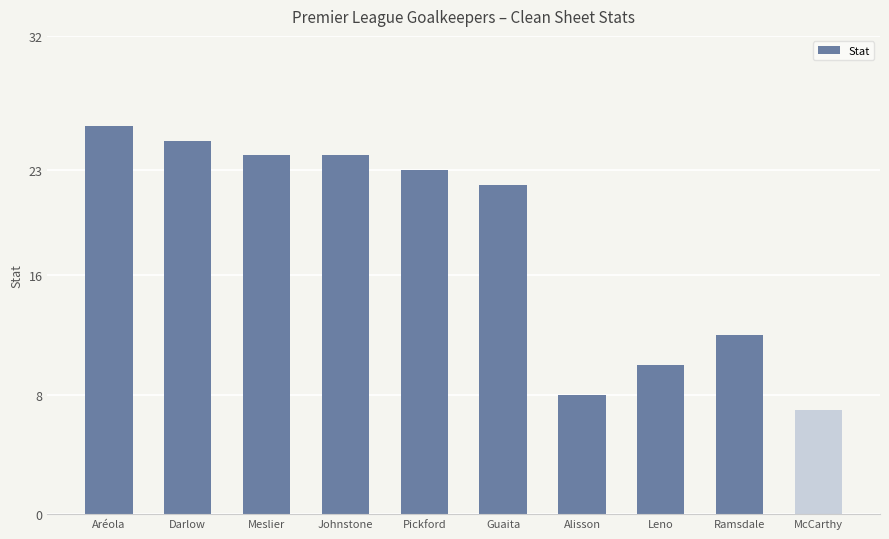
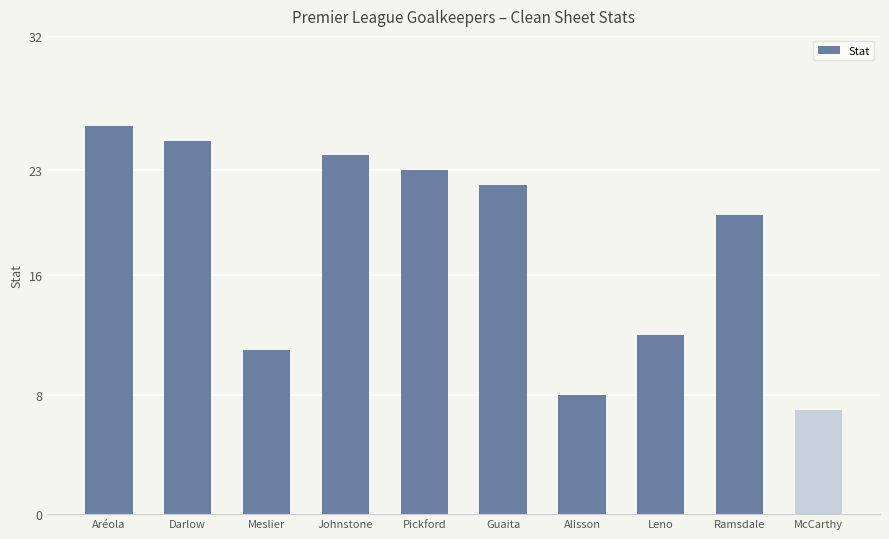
Meslier: 24 -> 11
Leno: 10 -> 12
Ramsdale: 12 -> 20
